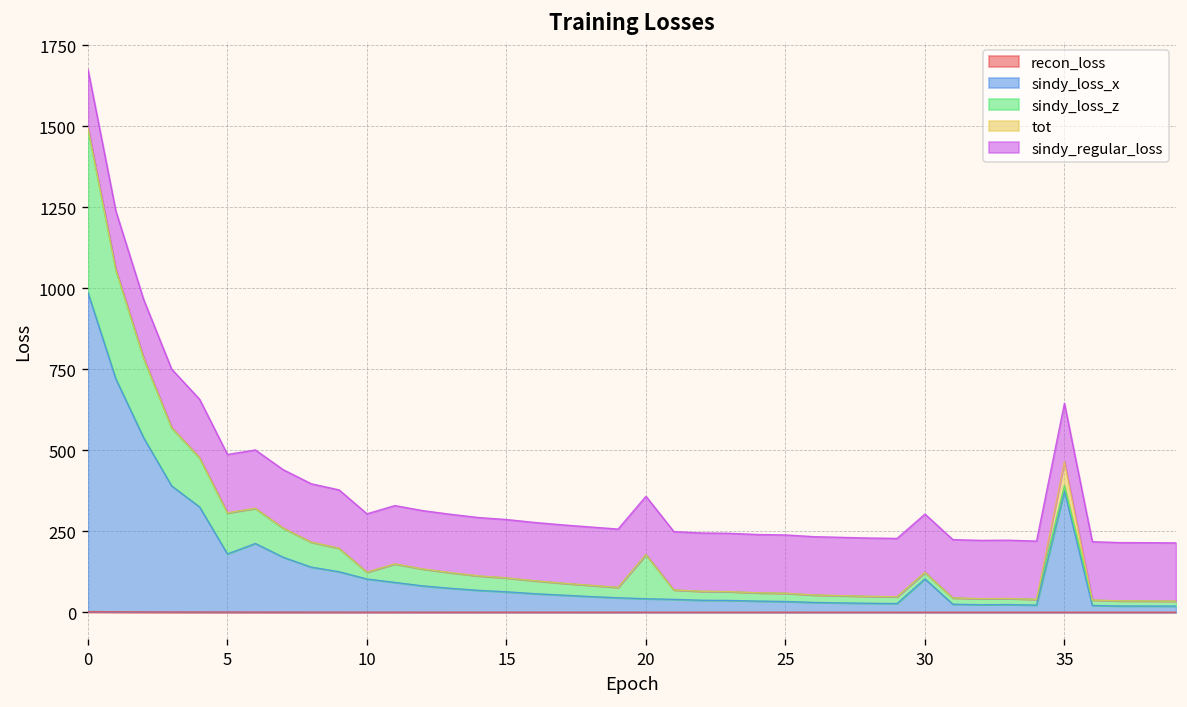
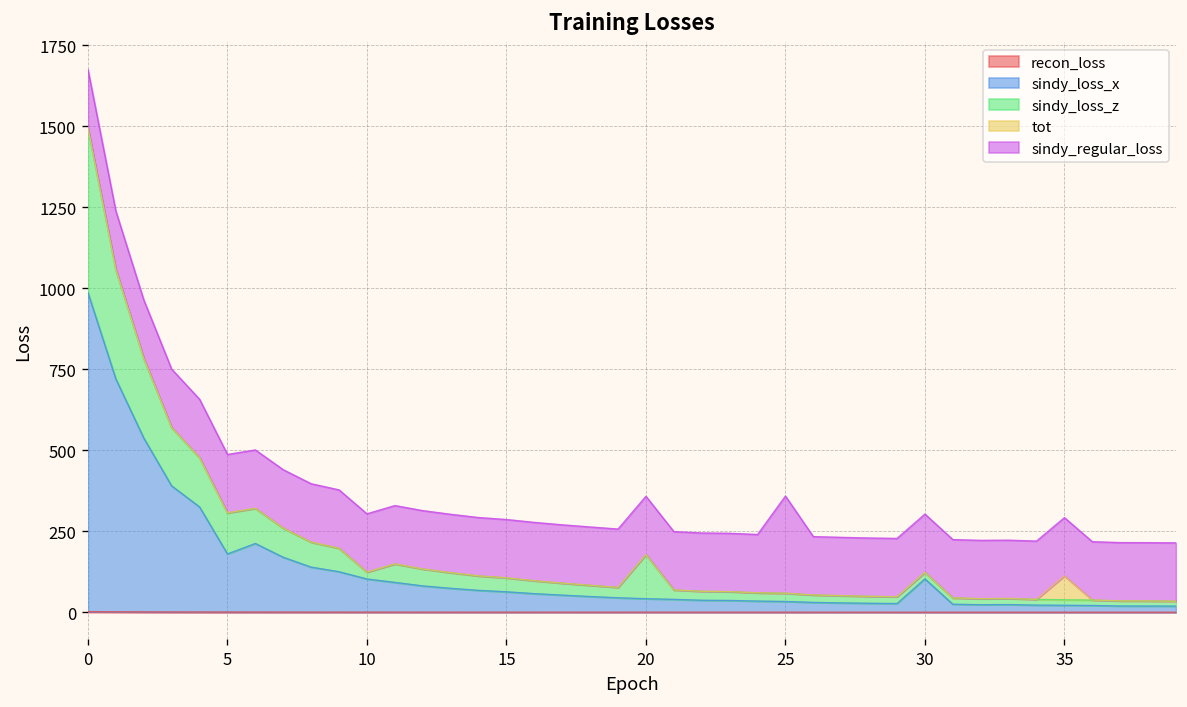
sindy_regular_loss, 25: 180 -> 300
sindy_loss_x, 35: 370 -> 20
